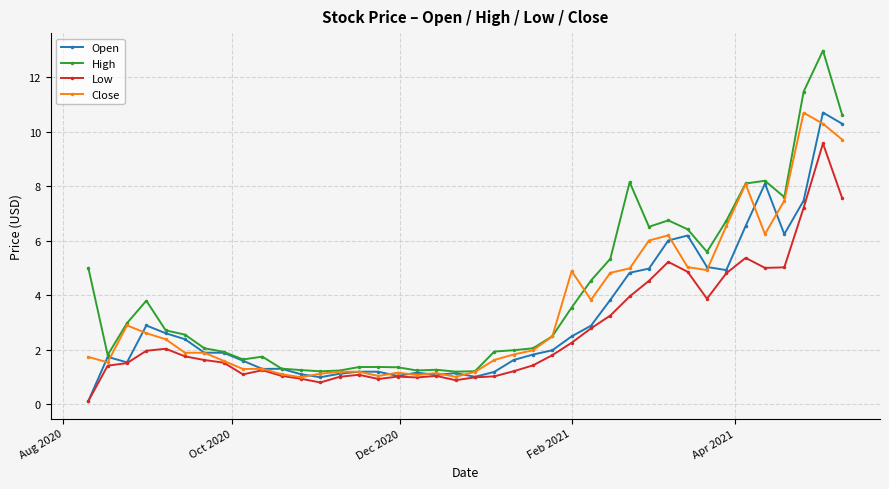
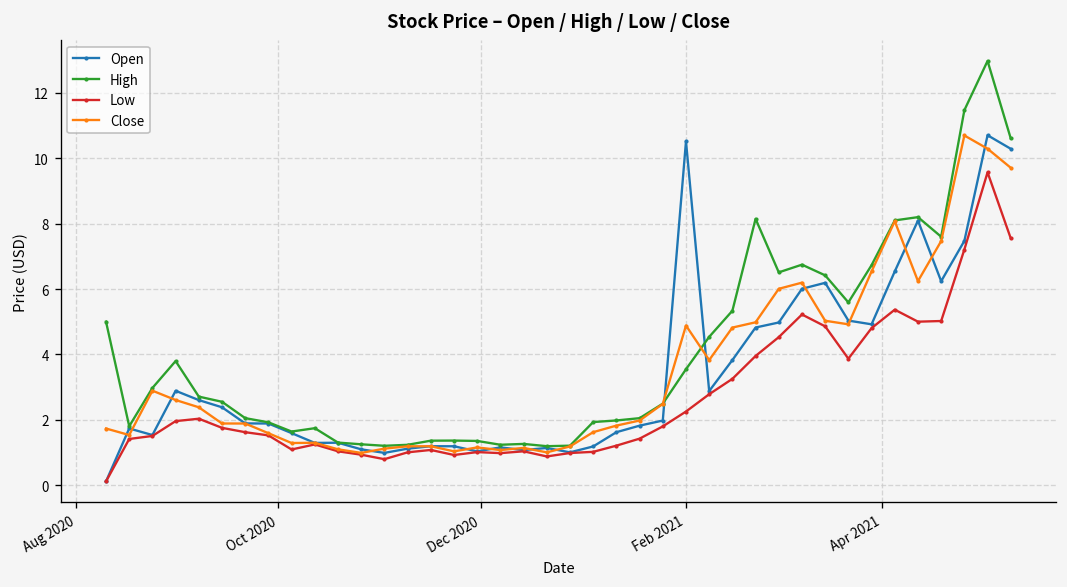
Open, Feb 2021: 2.5 -> 10.5
